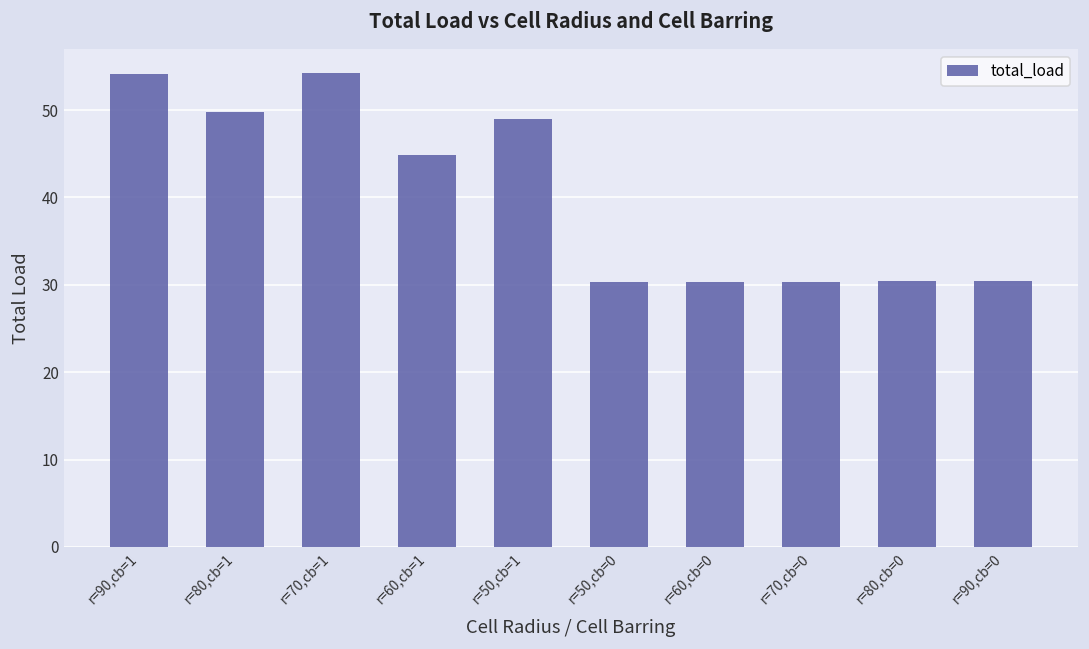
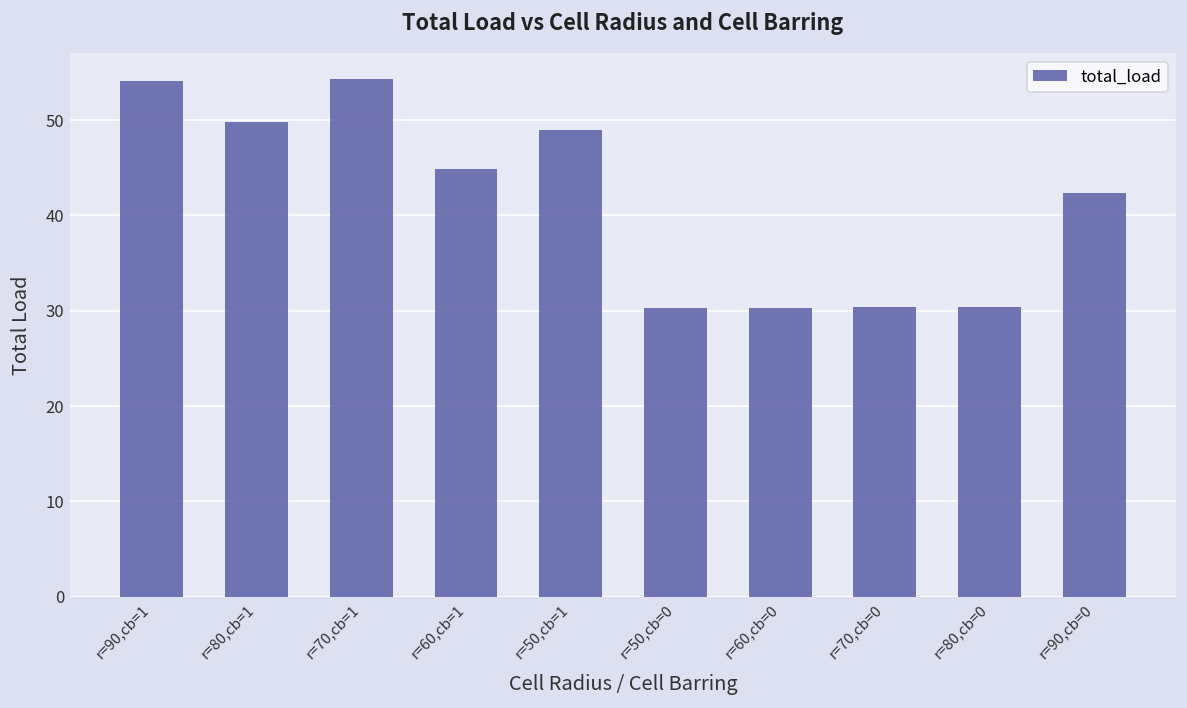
r=90,cb=0: 30 -> 42
